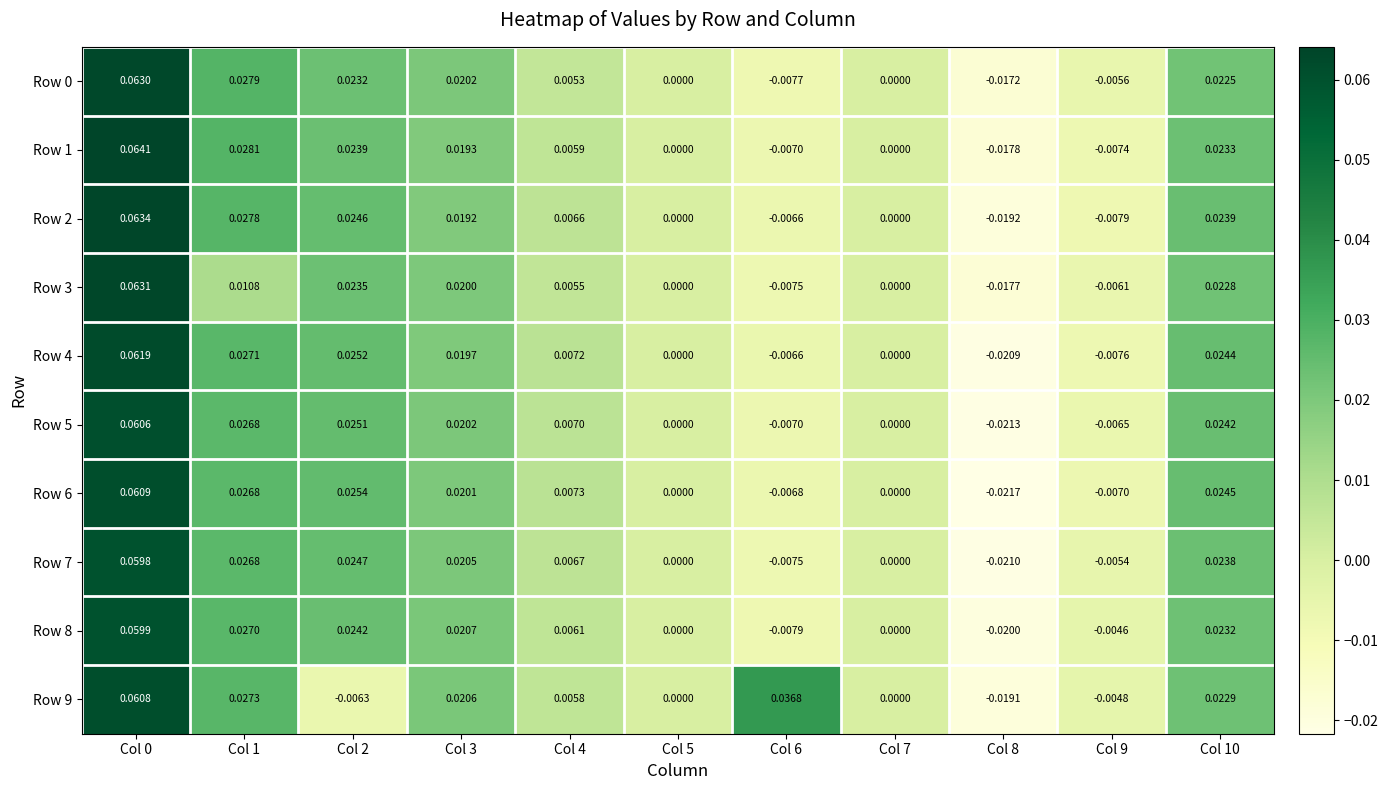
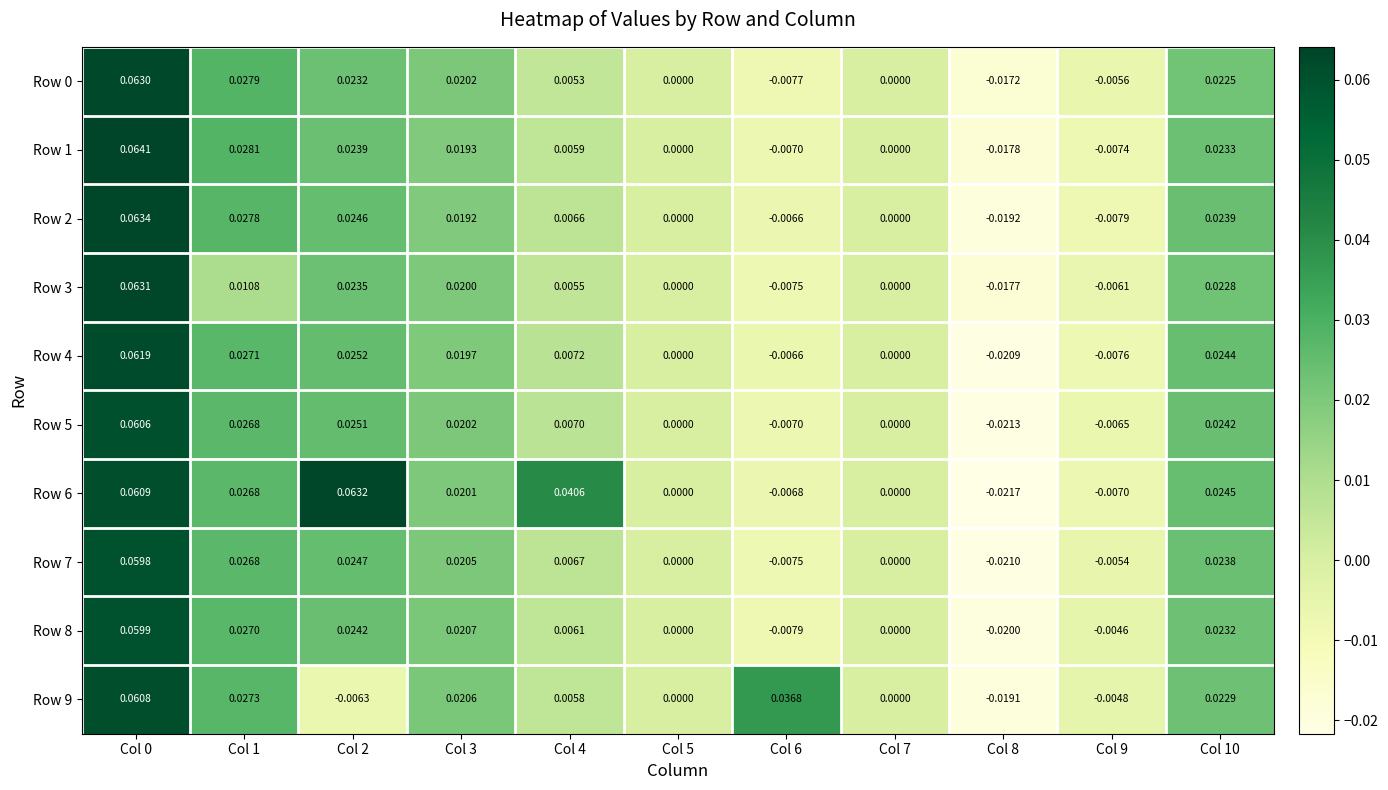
Row 6, Col 2: 0.0254 -> 0.0632
Row 6, Col 4: 0.0073 -> 0.0406
